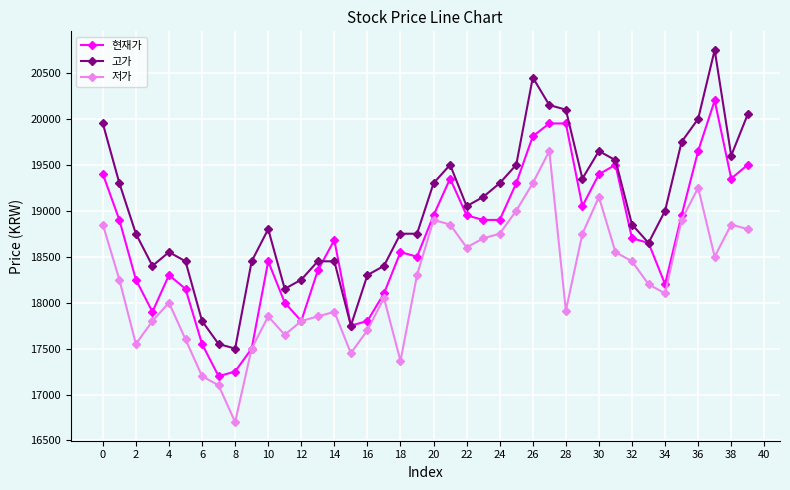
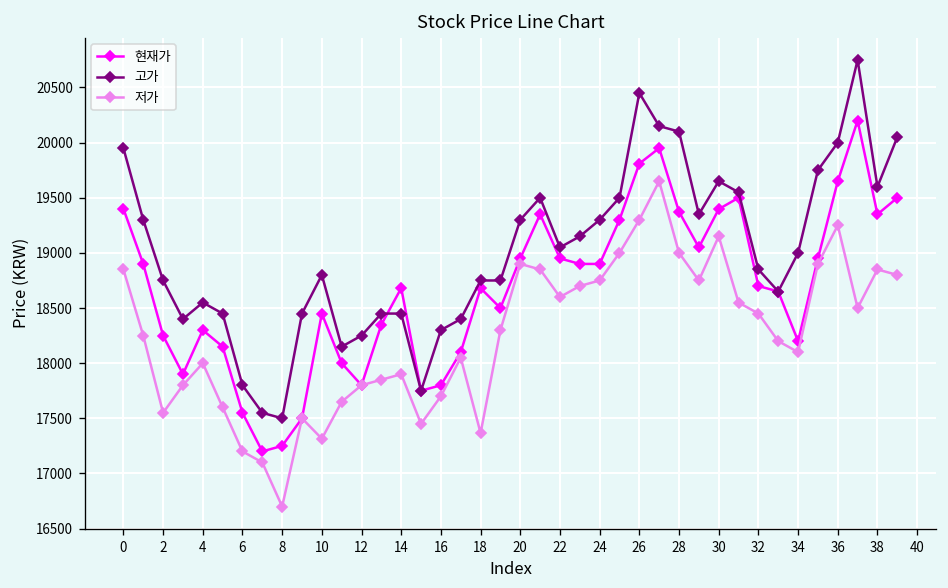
저가, 10: 17900 -> 17300
현재가, 18: 18600 -> 18700
현재가, 28: 20000 -> 19400
저가, 28: 17900 -> 19000
